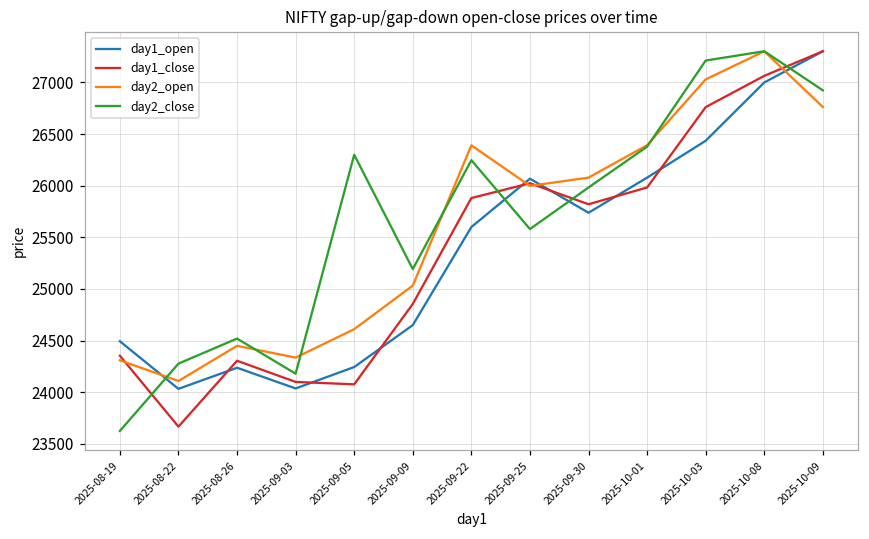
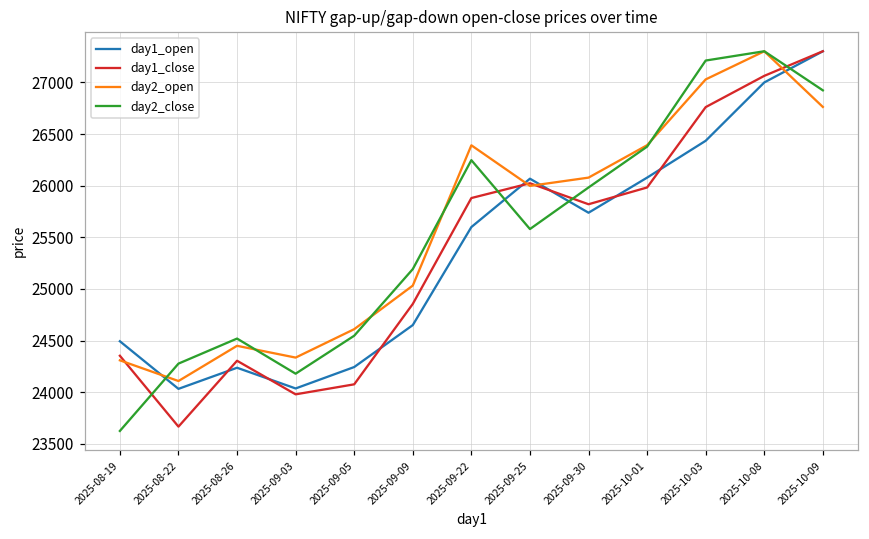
day1_close, 2025-09-03: 24100 -> 24000
day2_close, 2025-09-05: 26300 -> 24500
